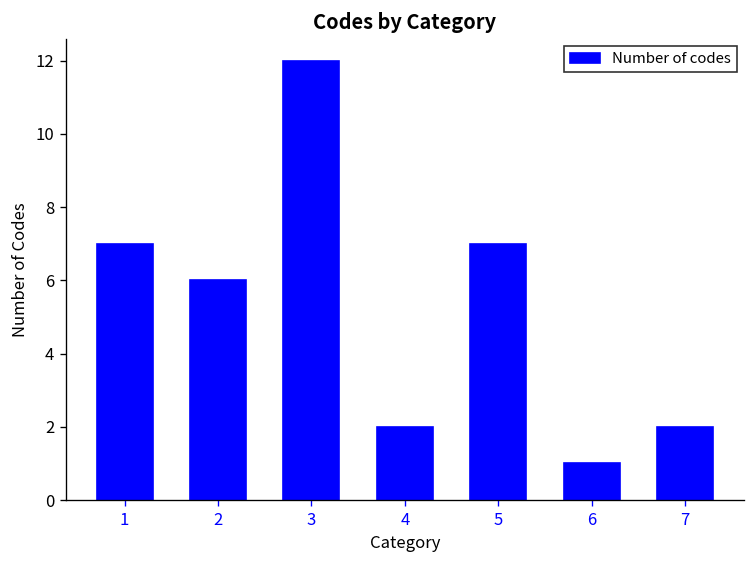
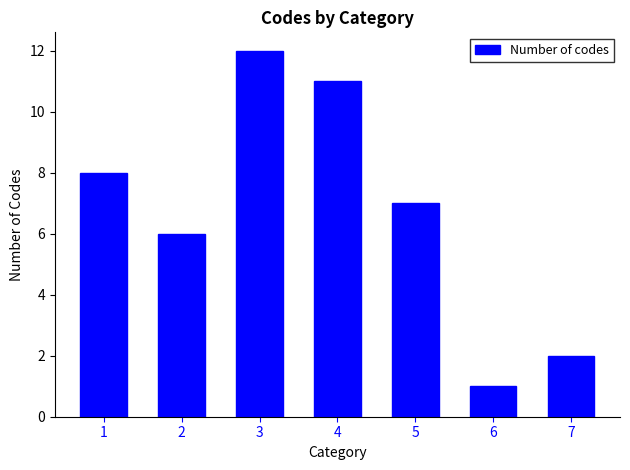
1: 7 -> 8
4: 2 -> 11
